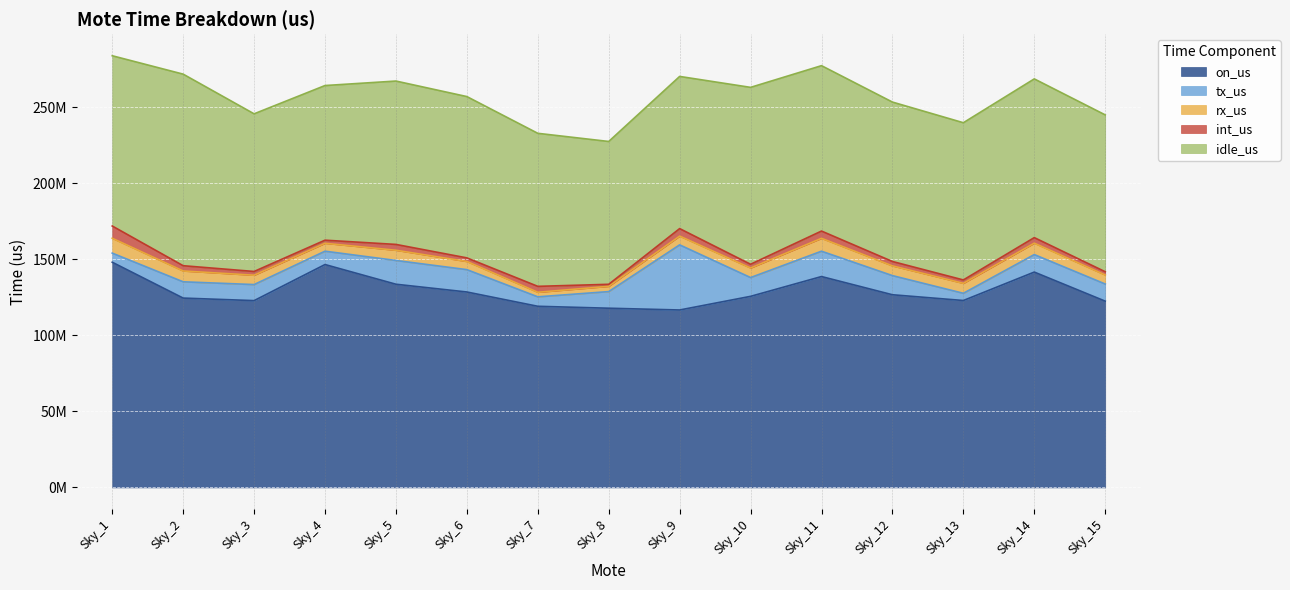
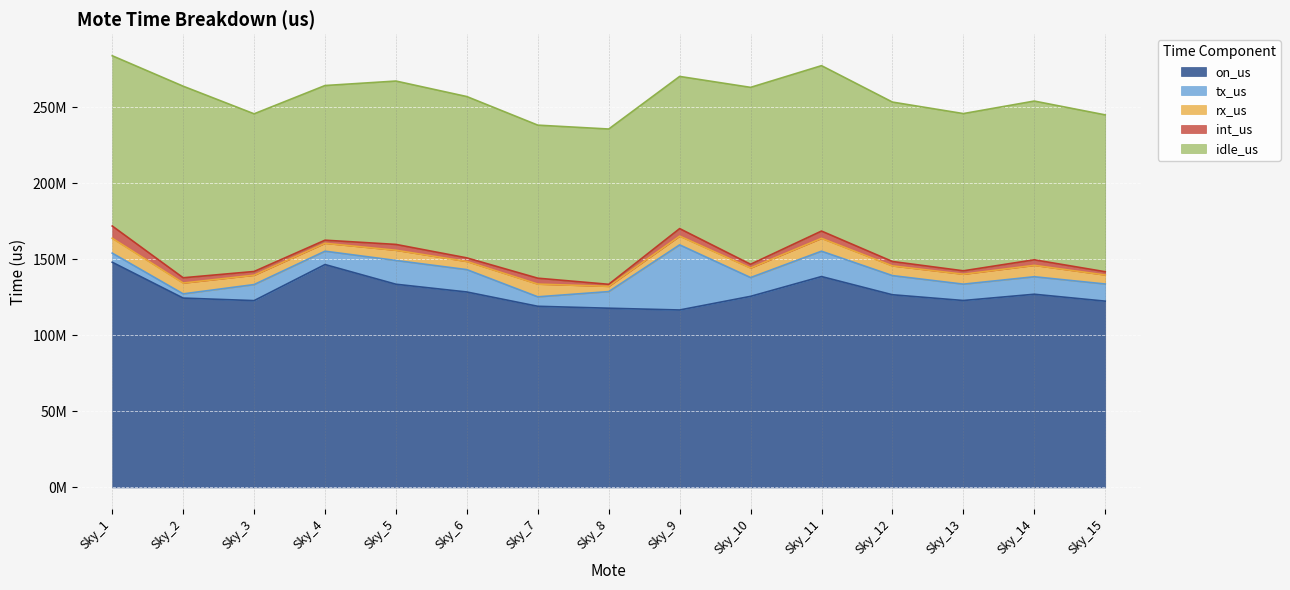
tx_us, Sky_2: 11000000 -> 3000000
rx_us, Sky_7: 3000000 -> 8000000
idle_us, Sky_8: 94000000 -> 102000000
tx_us, Sky_13: 5000000 -> 11000000
on_us, Sky_14: 142000000 -> 127000000
